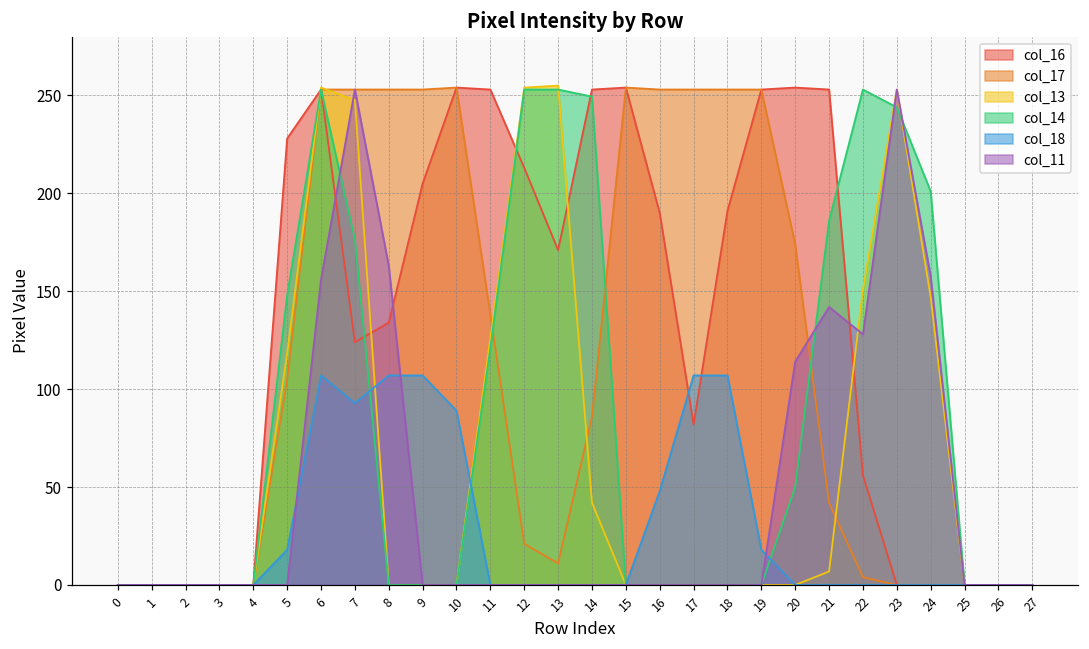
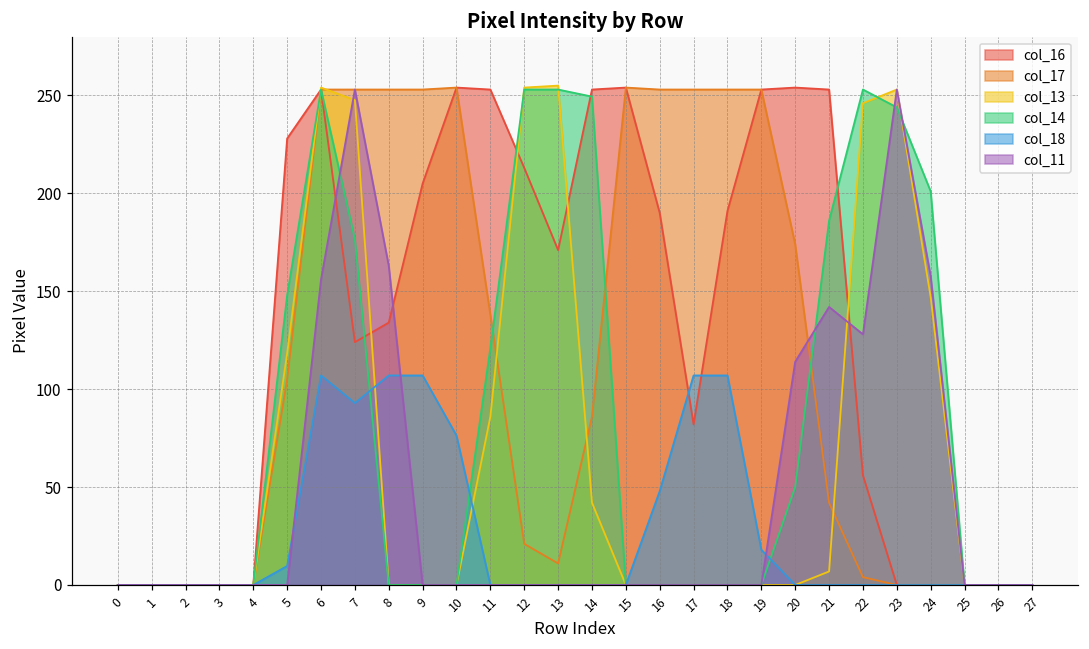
col_18, 5: 18 -> 10
col_18, 10: 89 -> 76
col_13, 11: 126 -> 86
col_13, 22: 151 -> 246
